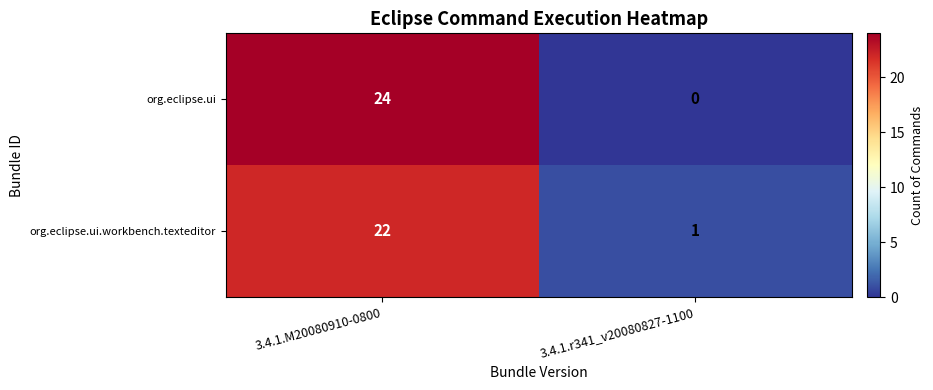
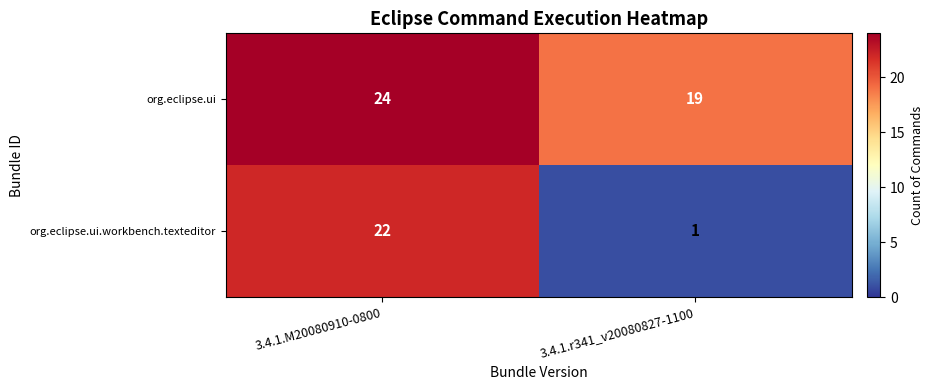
org.eclipse.ui, 3.4.1.r341_v20080827-1100: 0 -> 19
